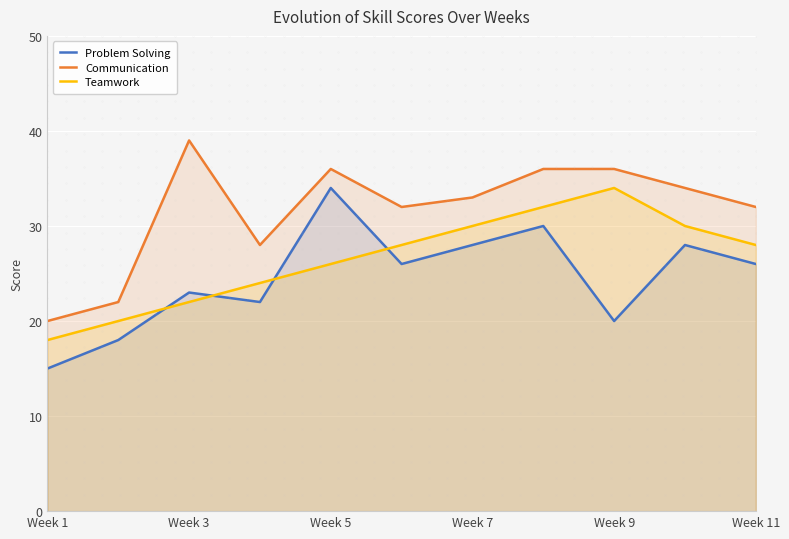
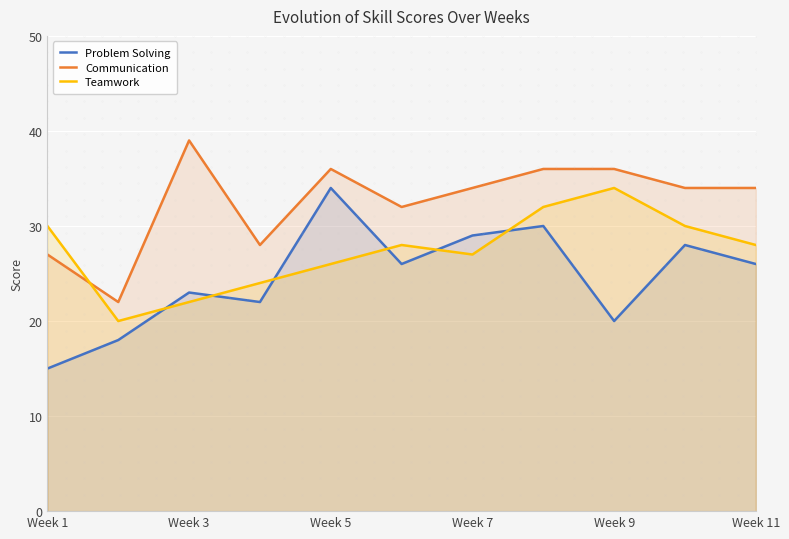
Communication, Week 1: 20 -> 27
Teamwork, Week 1: 18 -> 30
Problem Solving, Week 7: 28 -> 29
Communication, Week 7: 33 -> 34
Teamwork, Week 7: 30 -> 27
Communication, Week 11: 32 -> 34
